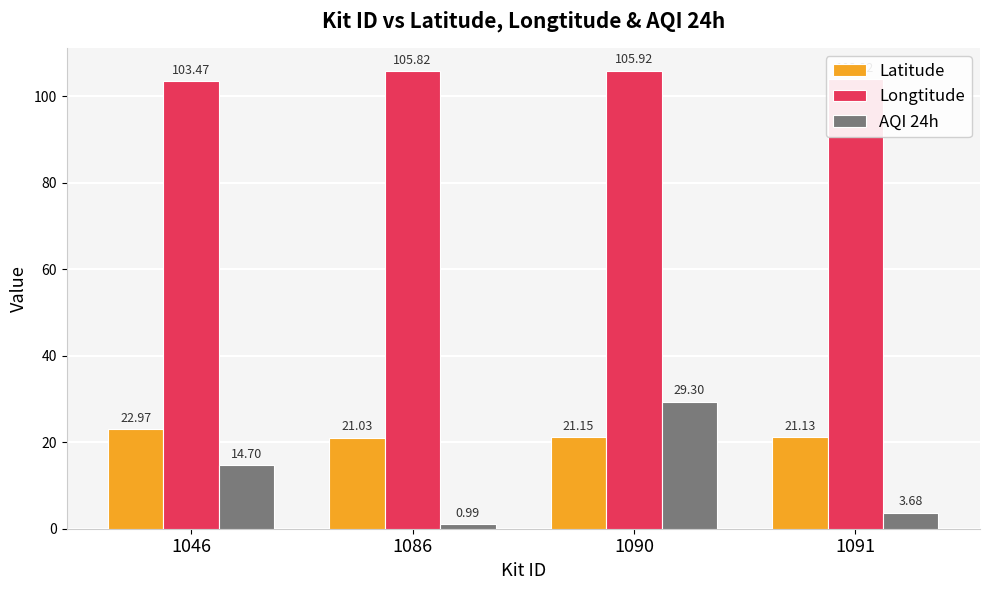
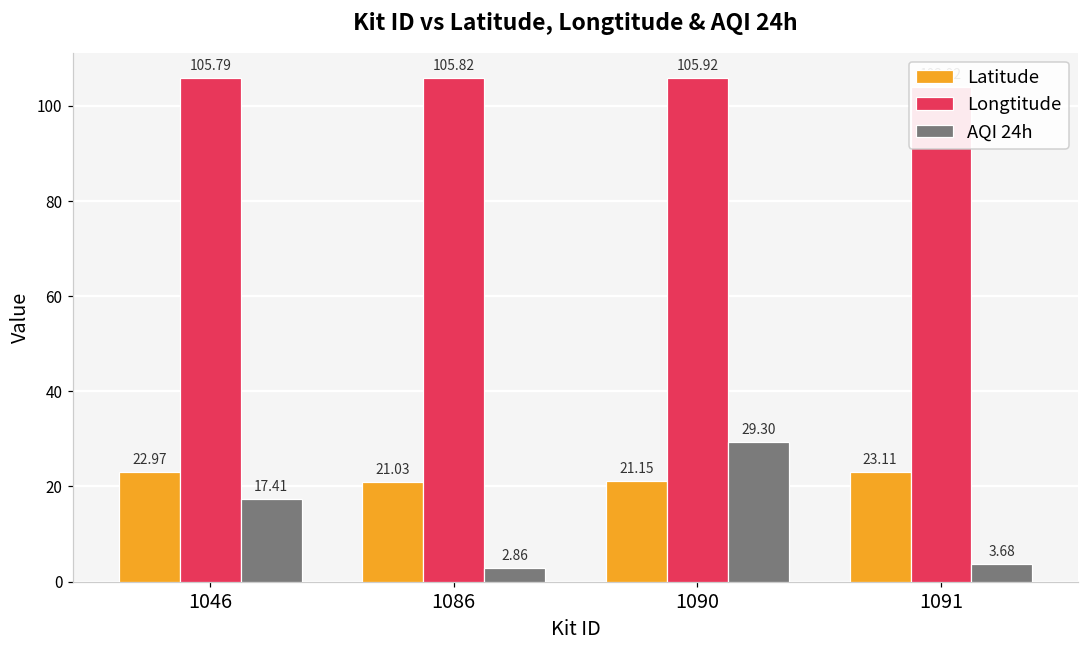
Longtitude, 1046: 103.47 -> 105.79
AQI 24h, 1046: 14.70 -> 17.41
AQI 24h, 1086: 0.99 -> 2.86
Latitude, 1091: 21.13 -> 23.11
